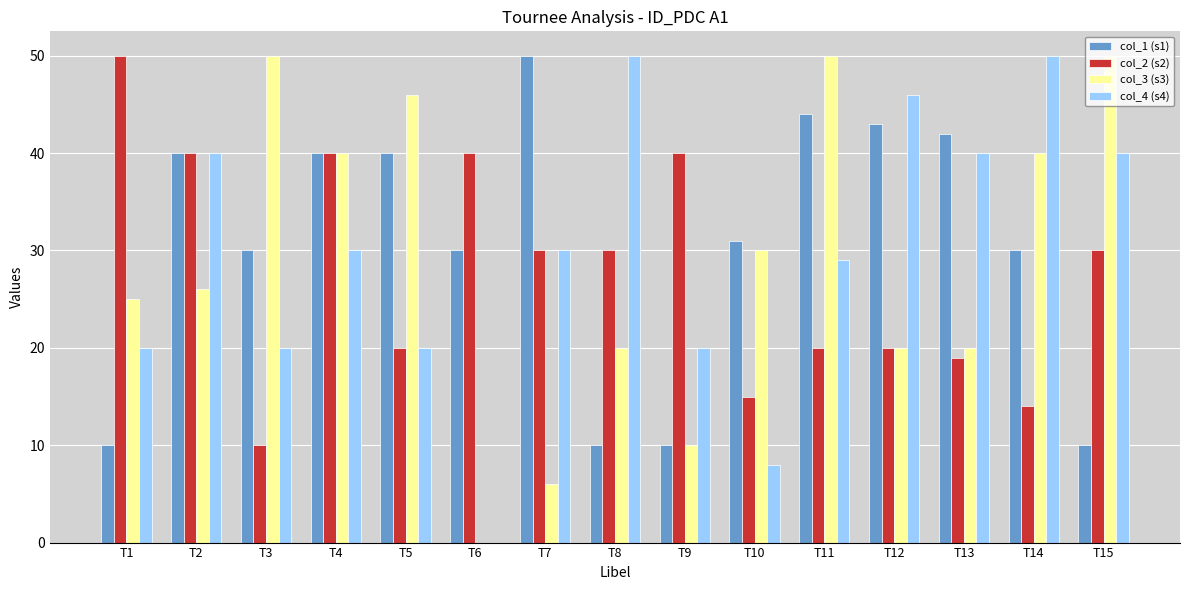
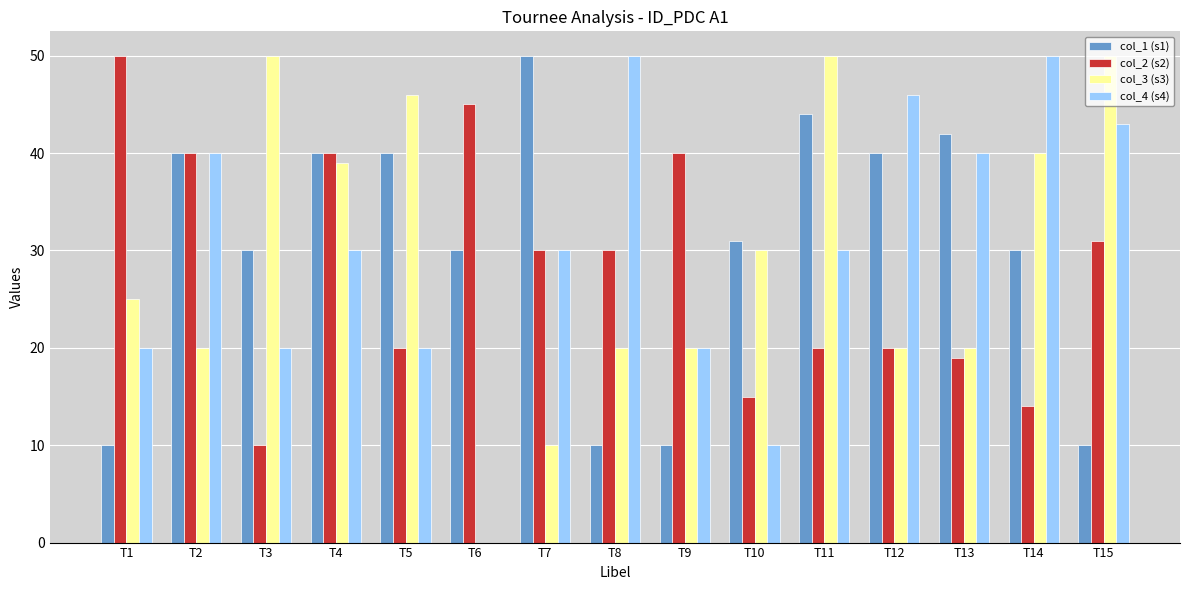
col_3 (s3), T2: 26 -> 20
col_3 (s3), T4: 40 -> 39
col_2 (s2), T6: 40 -> 45
col_3 (s3), T7: 6 -> 10
col_3 (s3), T9: 10 -> 20
col_4 (s4), T10: 8 -> 10
col_4 (s4), T11: 29 -> 30
col_1 (s1), T12: 43 -> 40
col_2 (s2), T15: 30 -> 31
col_4 (s4), T15: 40 -> 43
